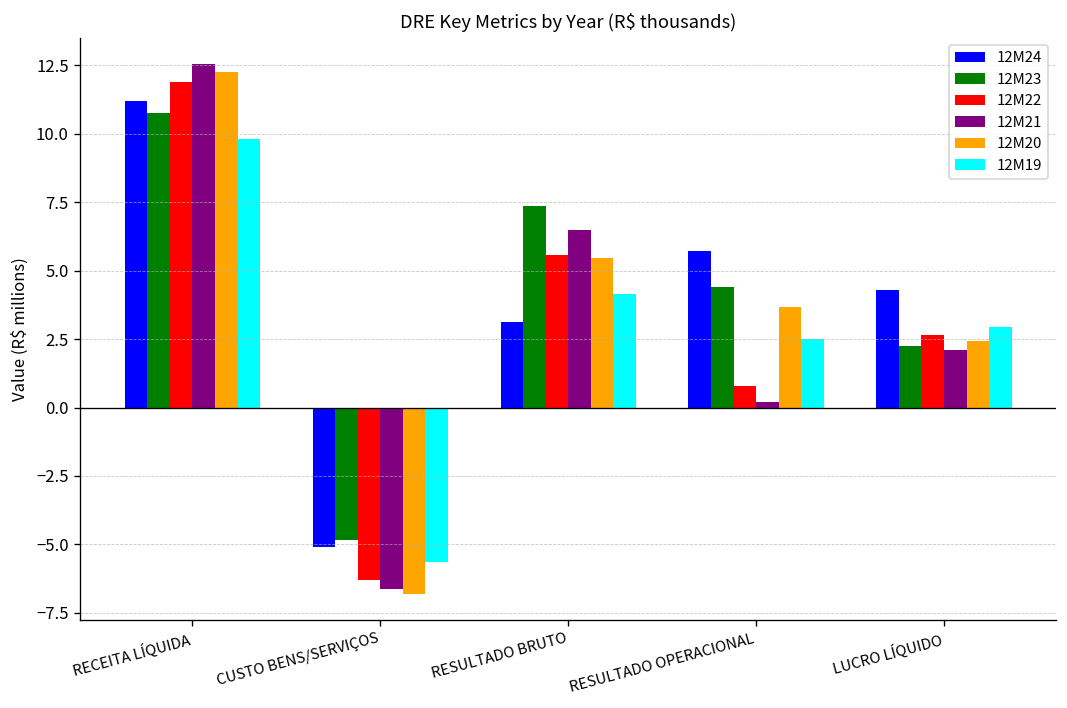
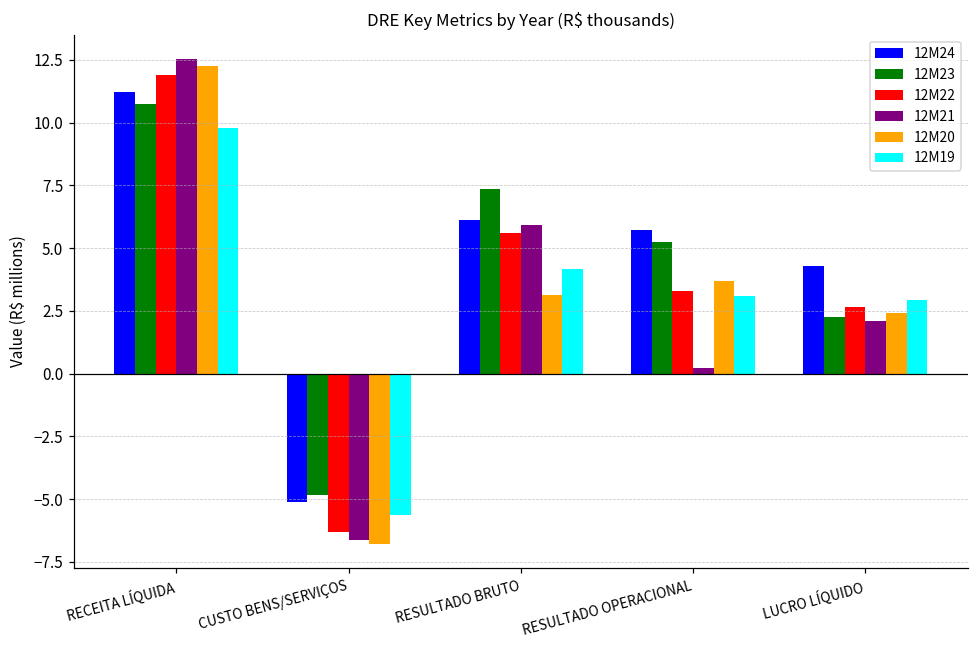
12M24, RESULTADO BRUTO: 3.1 -> 6.1
12M21, RESULTADO BRUTO: 6.5 -> 5.9
12M20, RESULTADO BRUTO: 5.5 -> 3.1
12M23, RESULTADO OPERACIONAL: 4.4 -> 5.2
12M22, RESULTADO OPERACIONAL: 0.8 -> 3.3
12M19, RESULTADO OPERACIONAL: 2.5 -> 3.1
